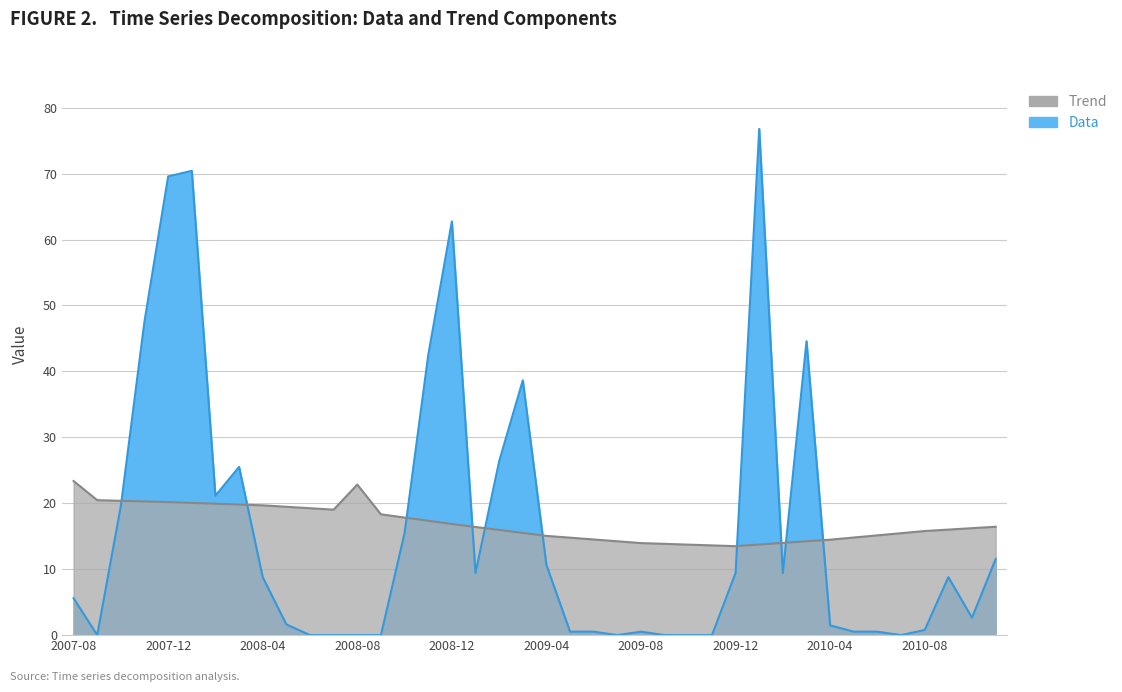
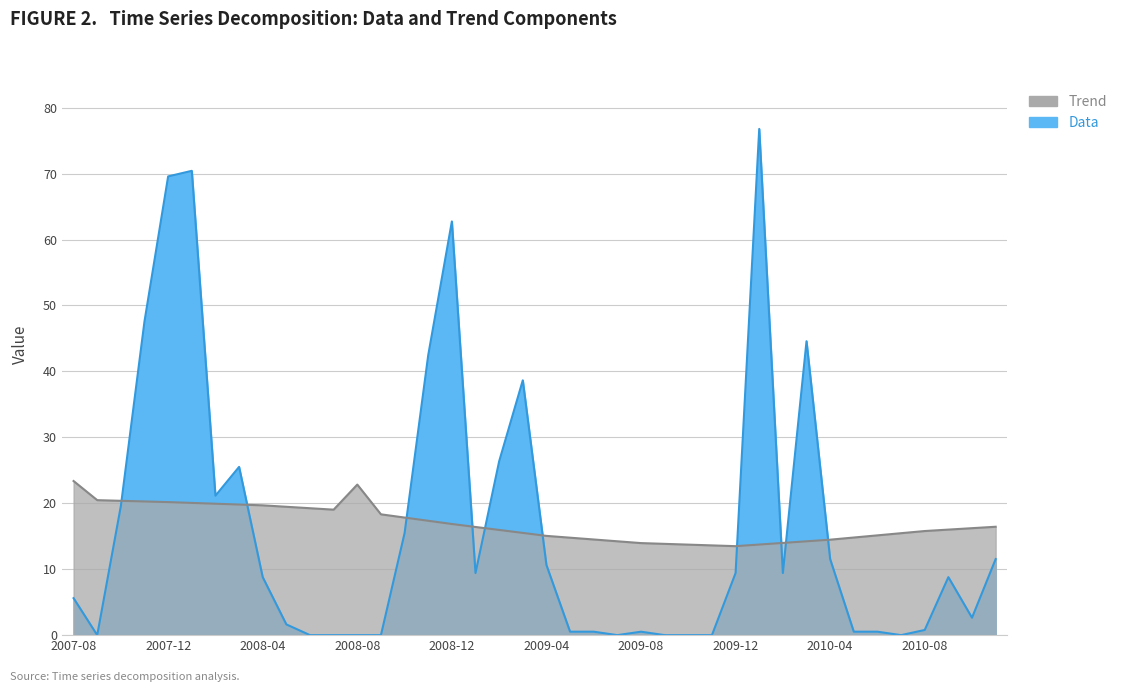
Data, 2010-04: 1 -> 12
